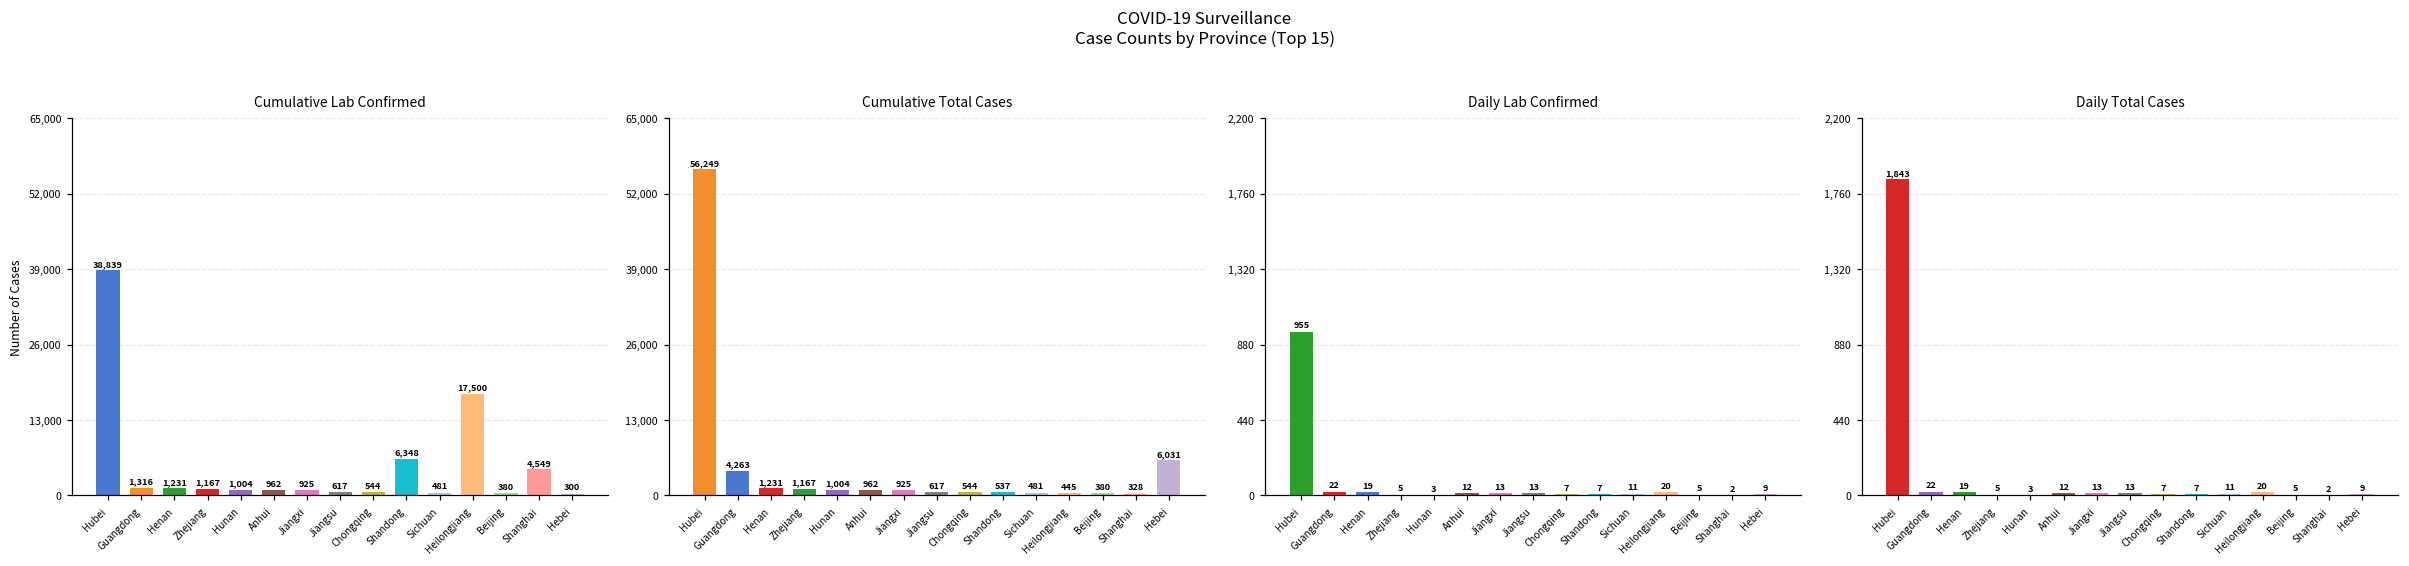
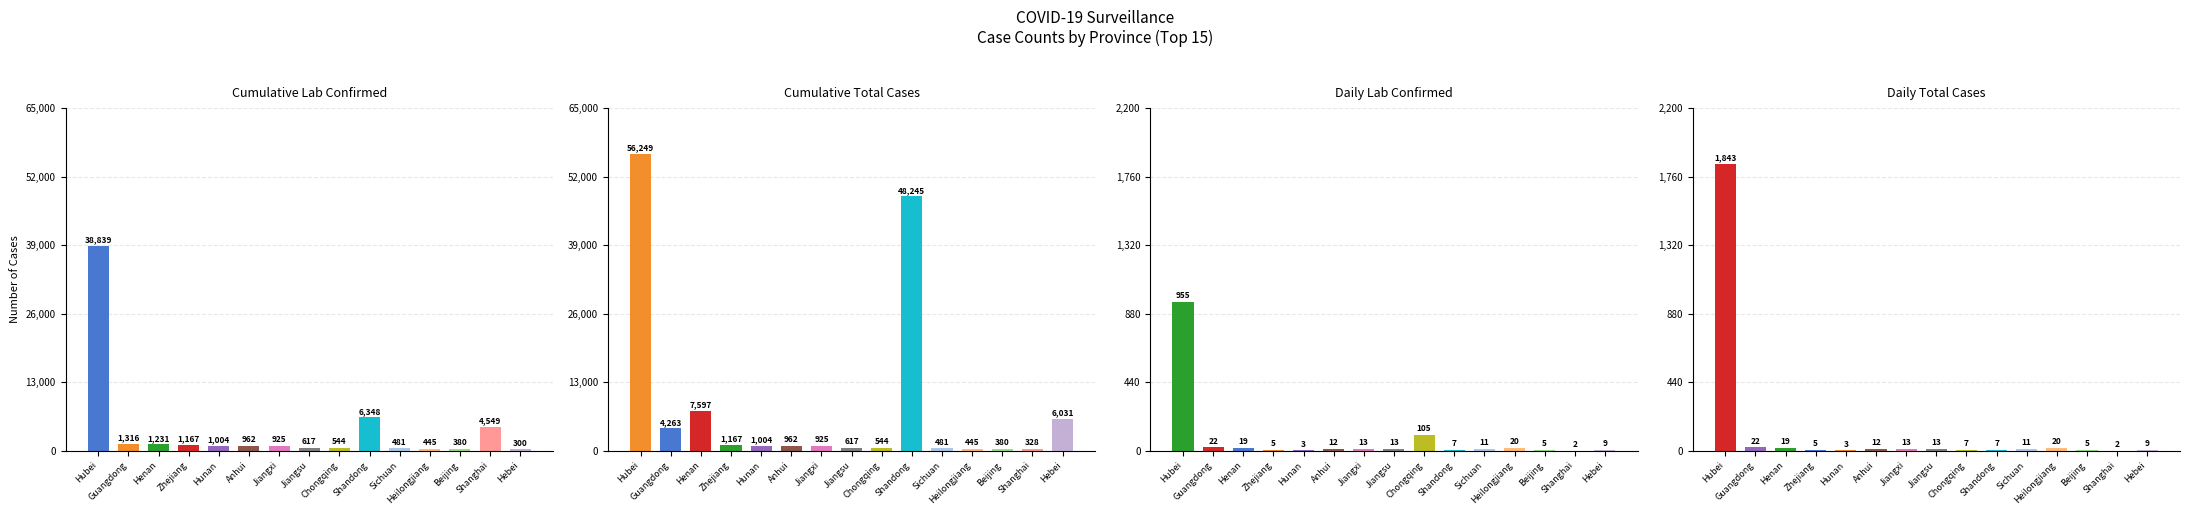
Cumulative Lab Confirmed, Heilongjiang: 17,500 -> 445
Cumulative Total Cases, Henan: 1,231 -> 7,597
Cumulative Total Cases, Shandong: 537 -> 48,245
Daily Lab Confirmed, Chongqing: 7 -> 105
